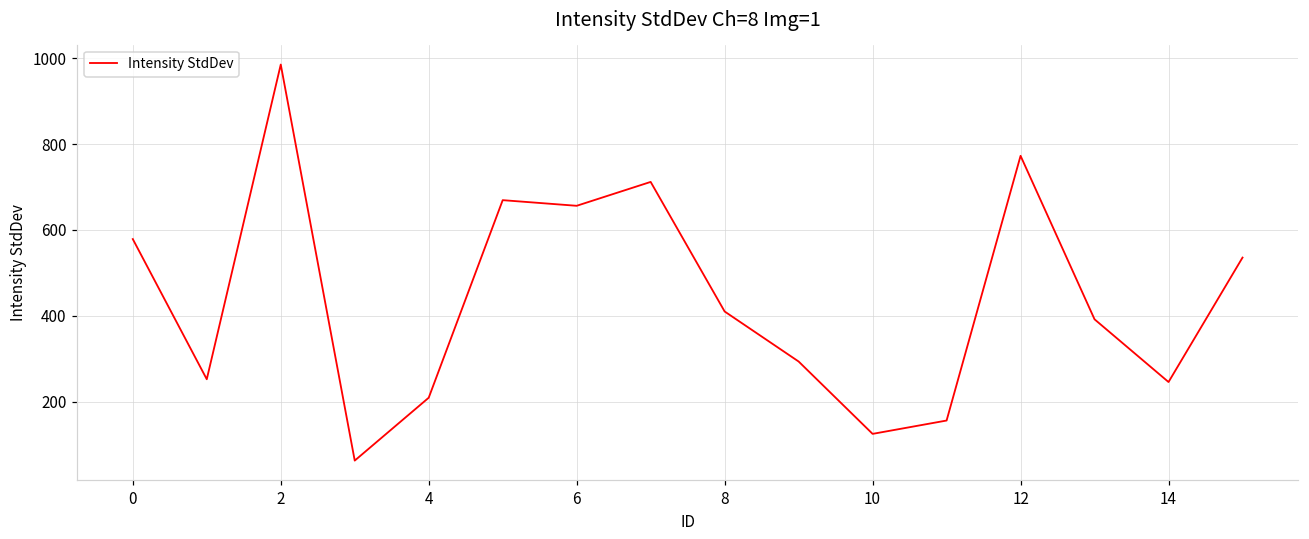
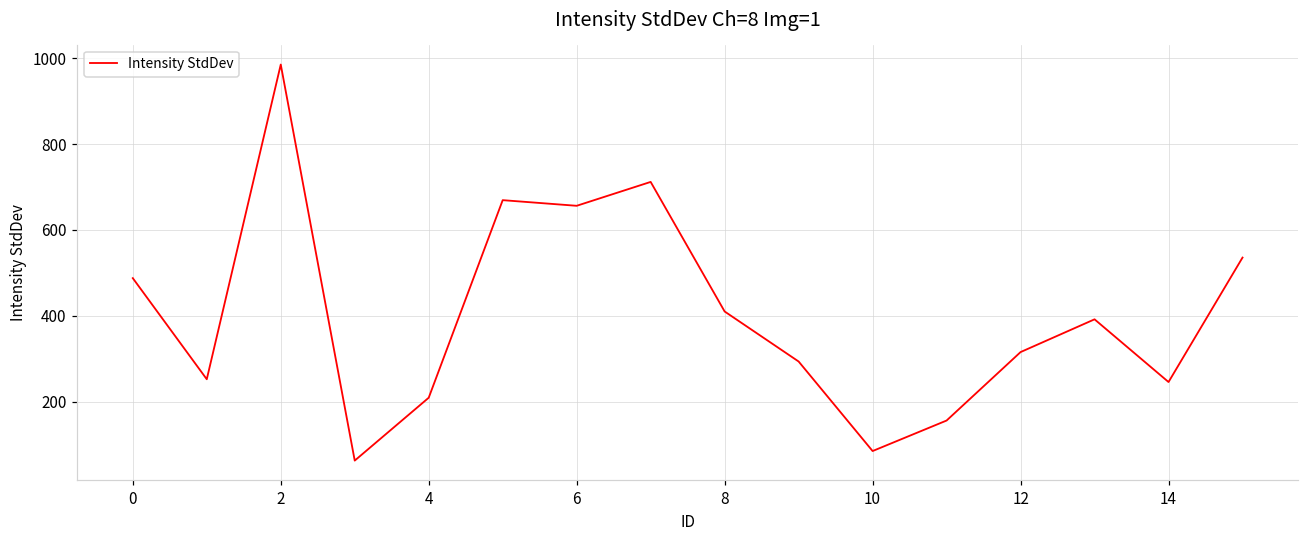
0: 580 -> 490
10: 120 -> 80
12: 770 -> 320
